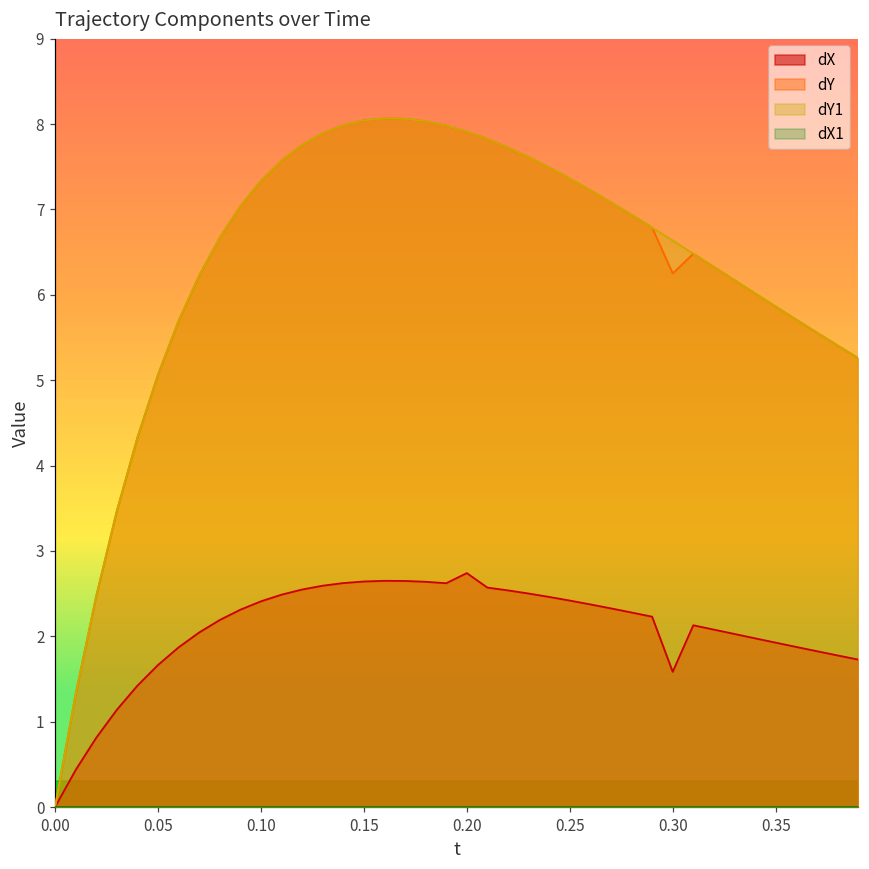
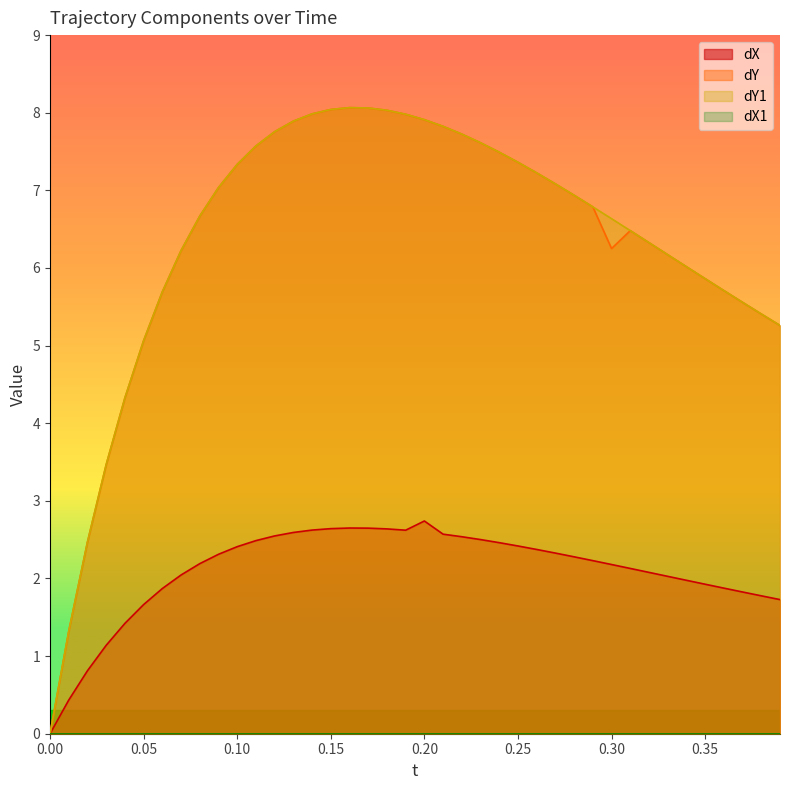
dX, 0.30: 1.6 -> 2.2
